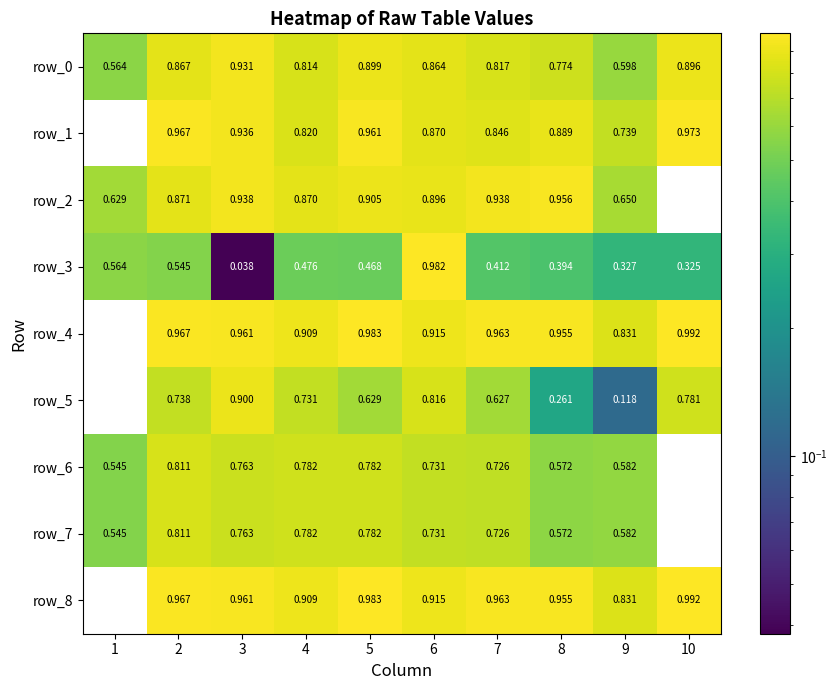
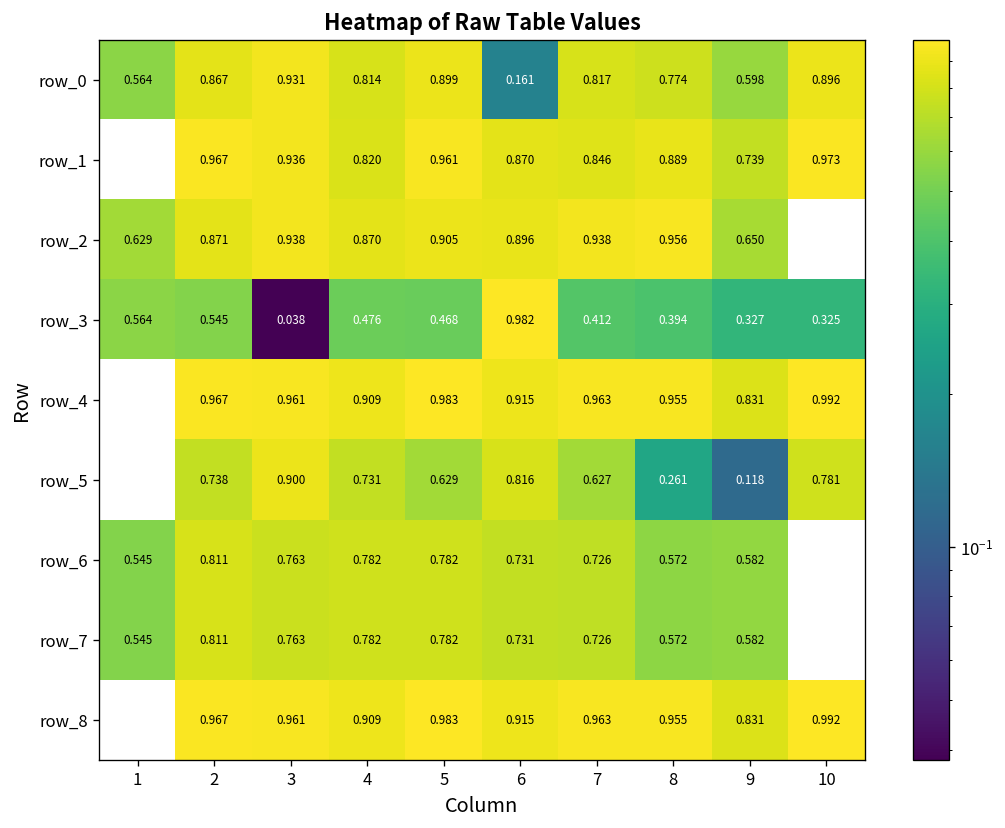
row_0, 6: 0.864 -> 0.161
